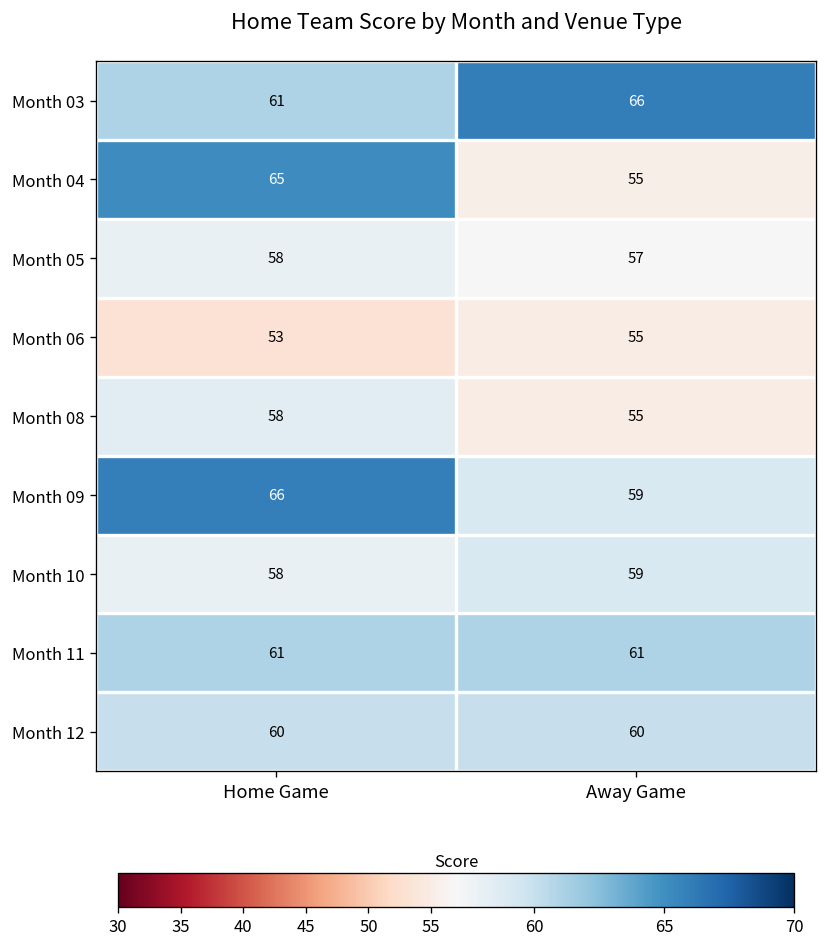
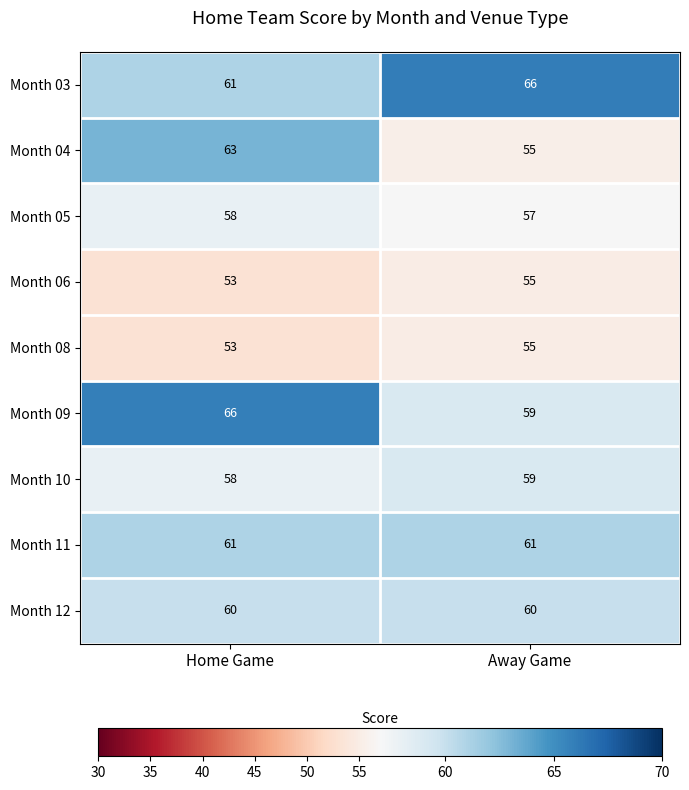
Month 04, Home Game: 65 -> 63
Month 08, Home Game: 58 -> 53
